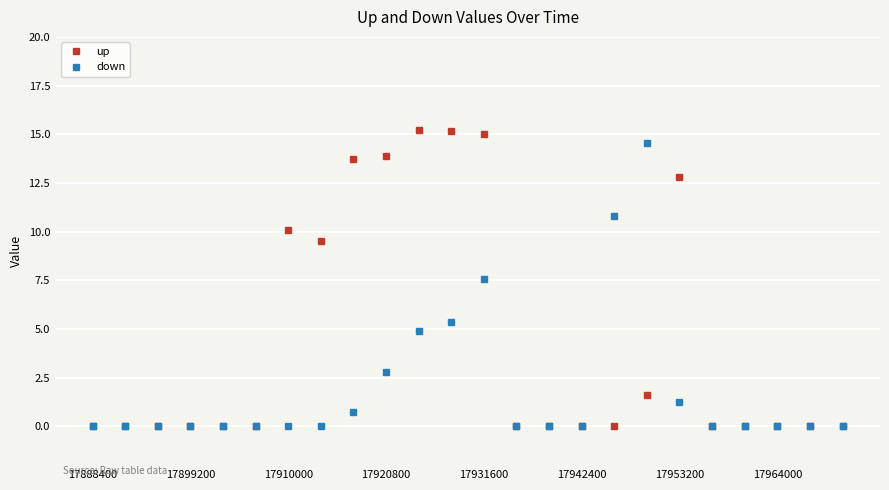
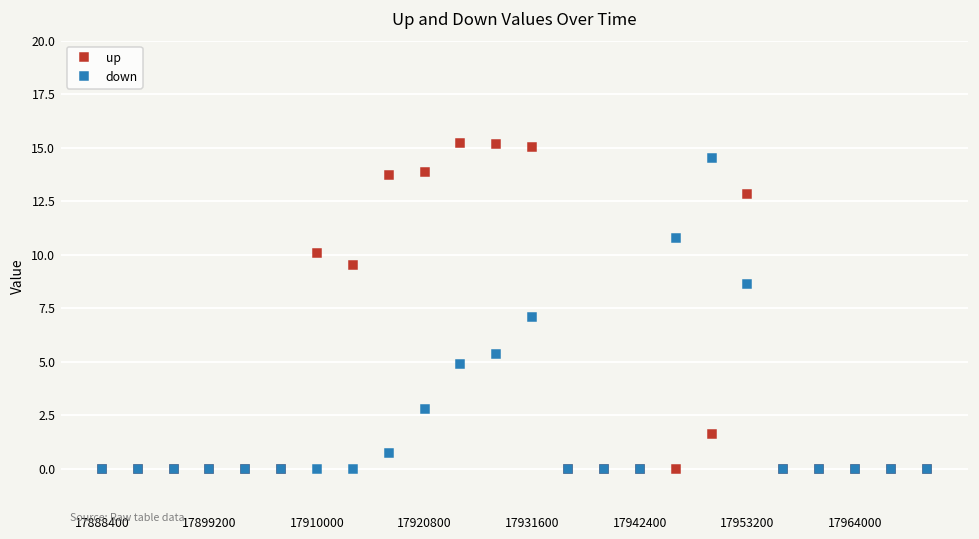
down, 17931600: 7.6 -> 7.1
down, 17953200: 1.2 -> 8.6
